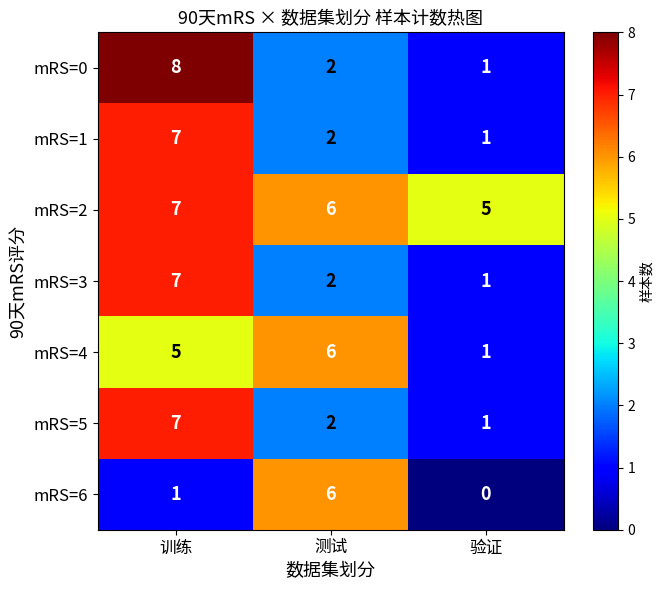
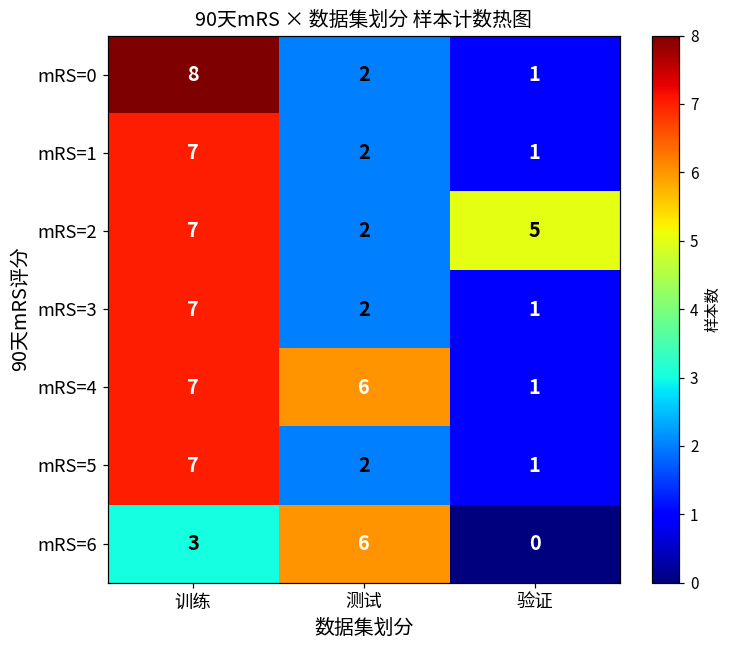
mRS=2, 测试: 6 -> 2
mRS=4, 训练: 5 -> 7
mRS=6, 训练: 1 -> 3
